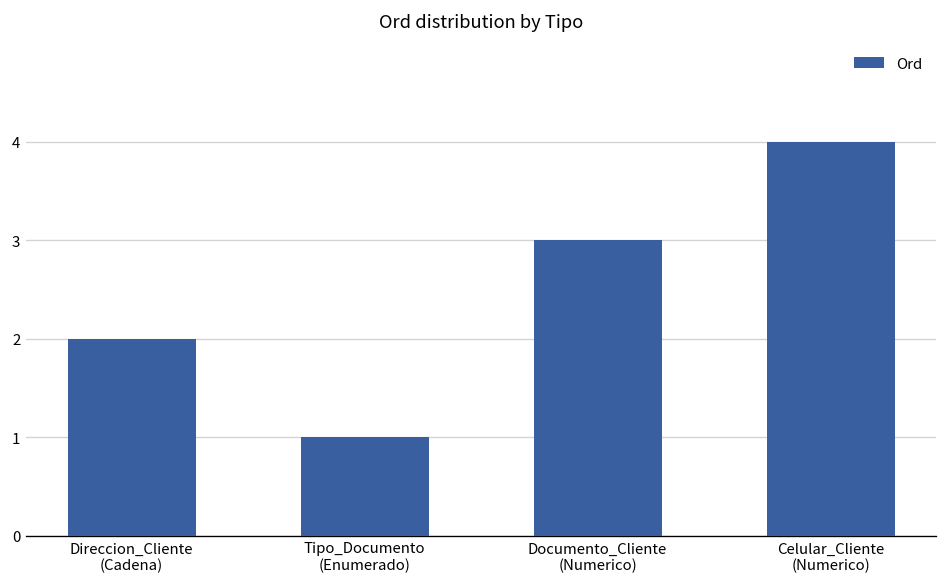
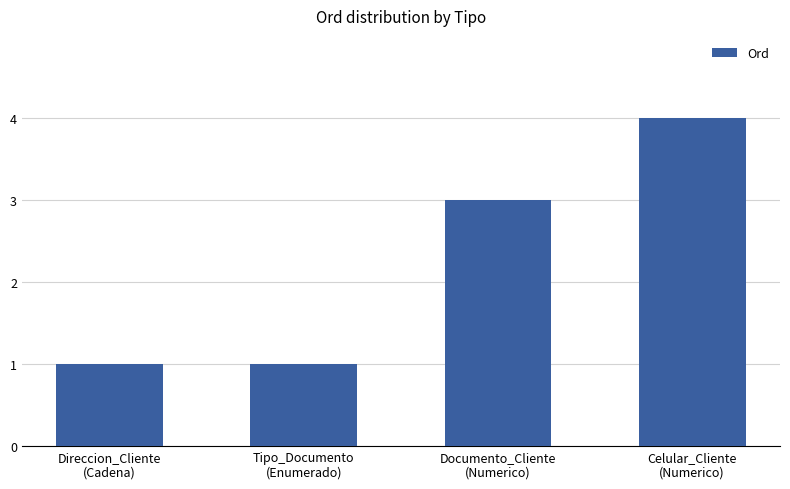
Direccion_Cliente (Cadena): 2 -> 1
